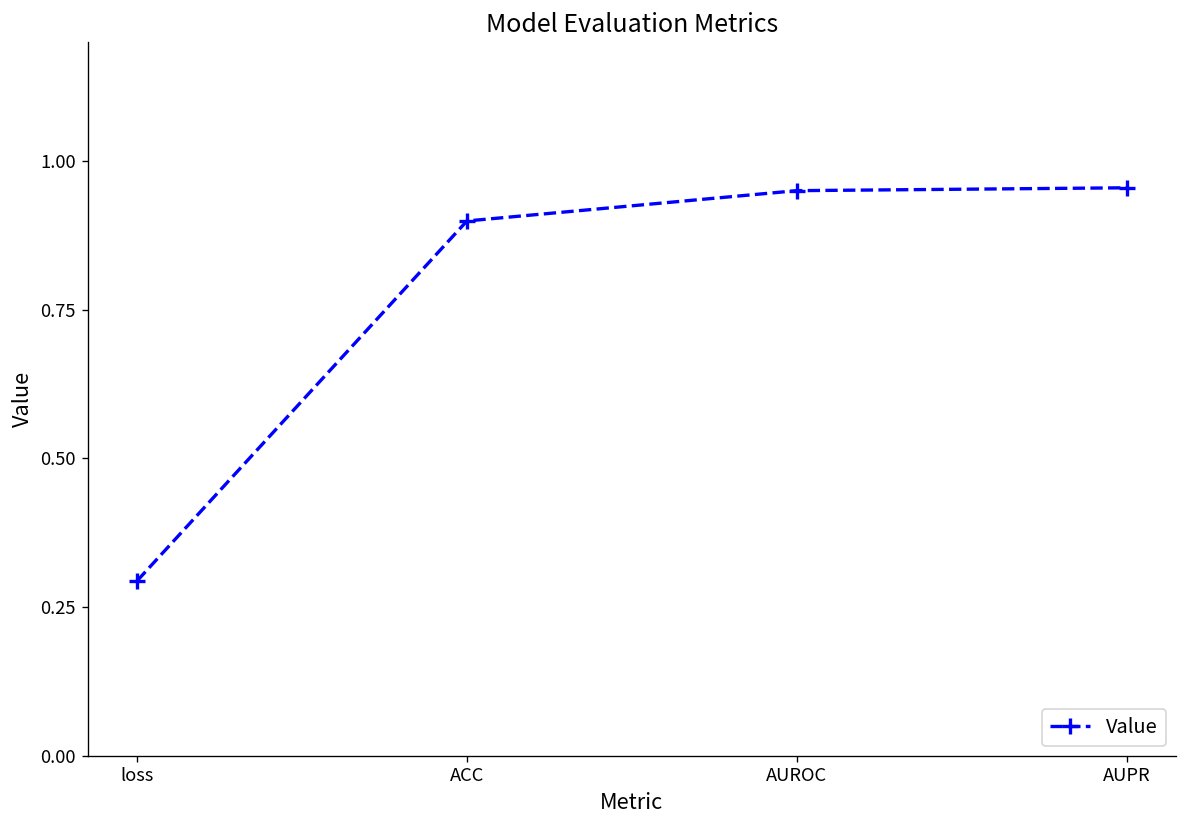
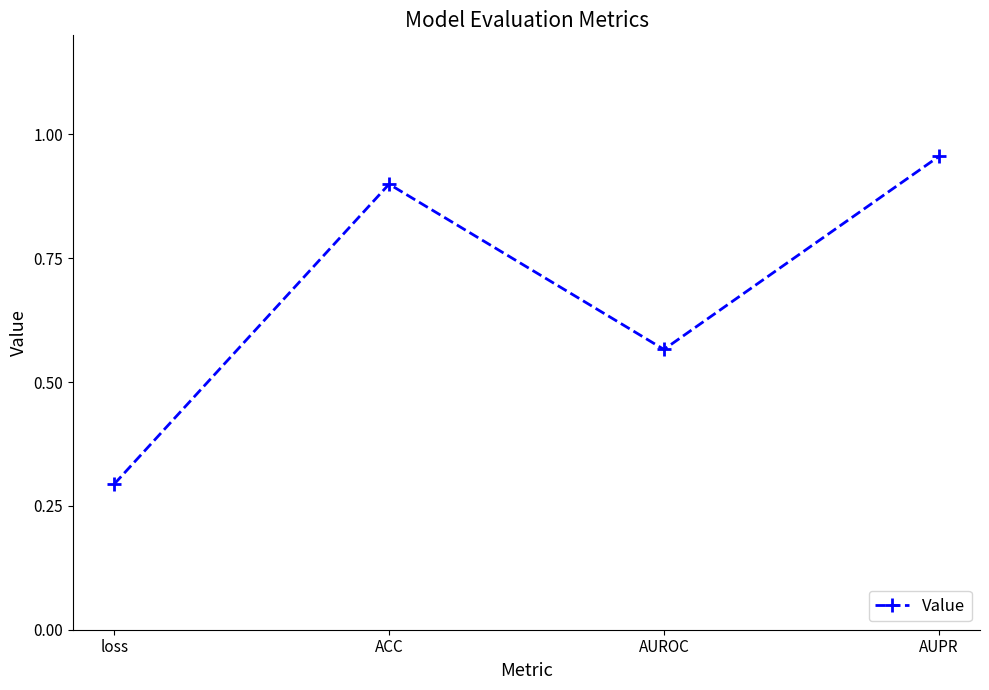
AUROC: 0.95 -> 0.57
